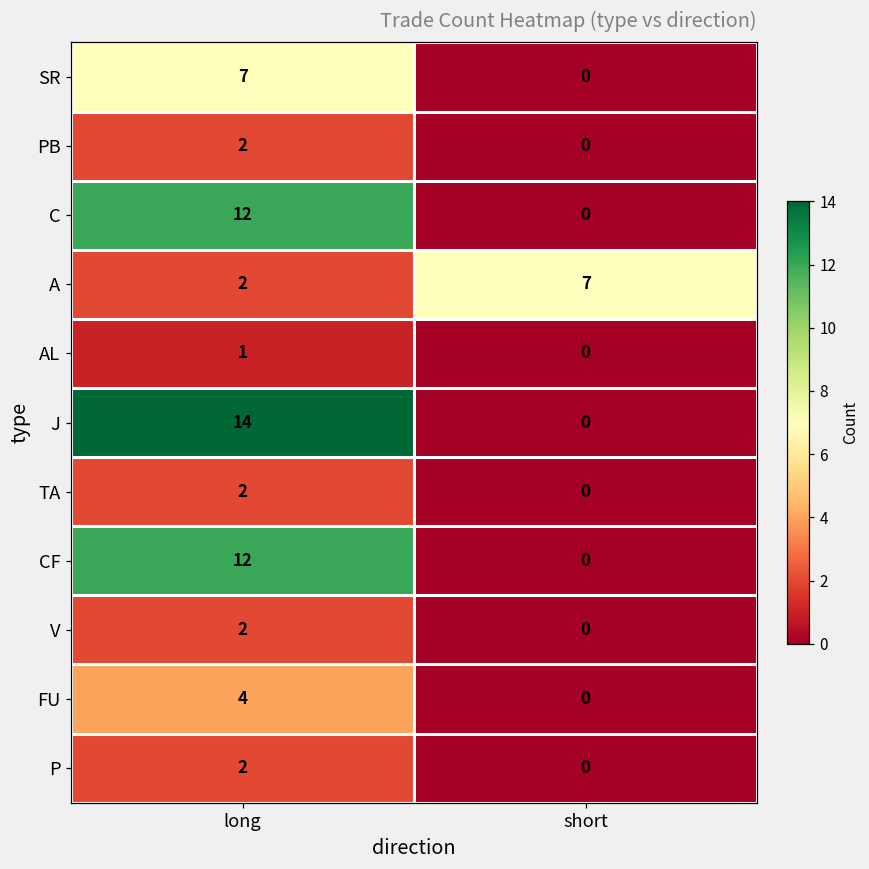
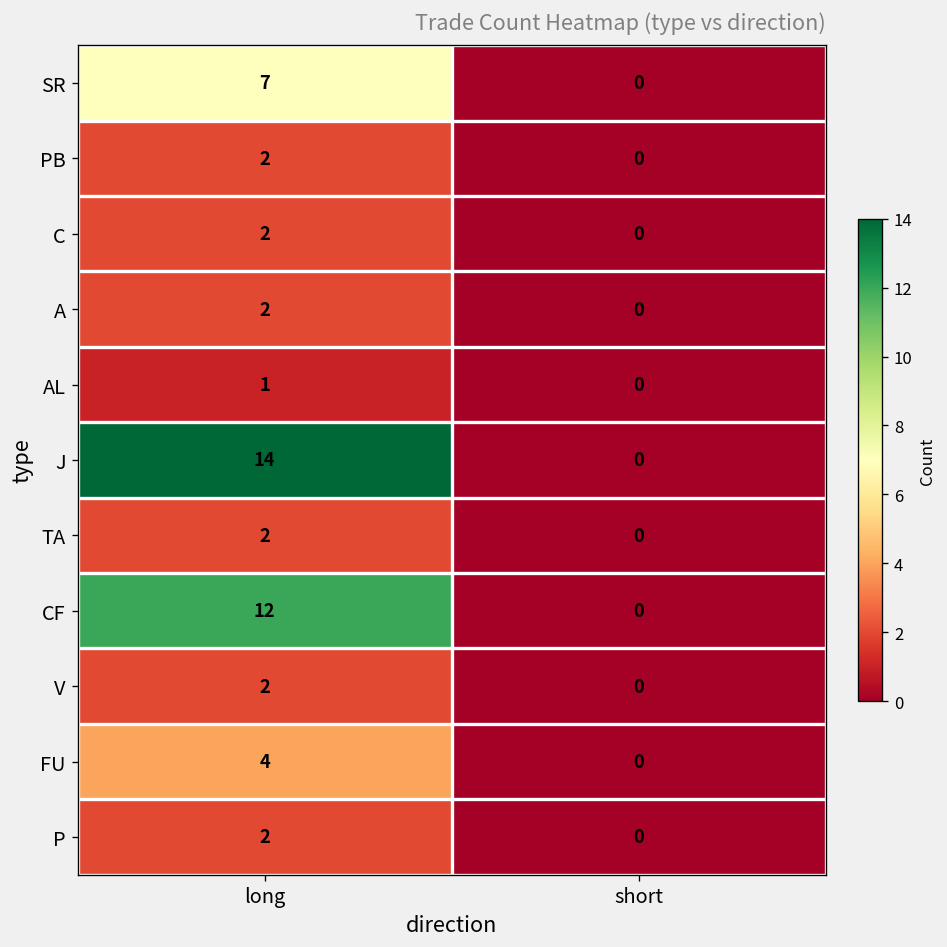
C, long: 12 -> 2
A, short: 7 -> 0
